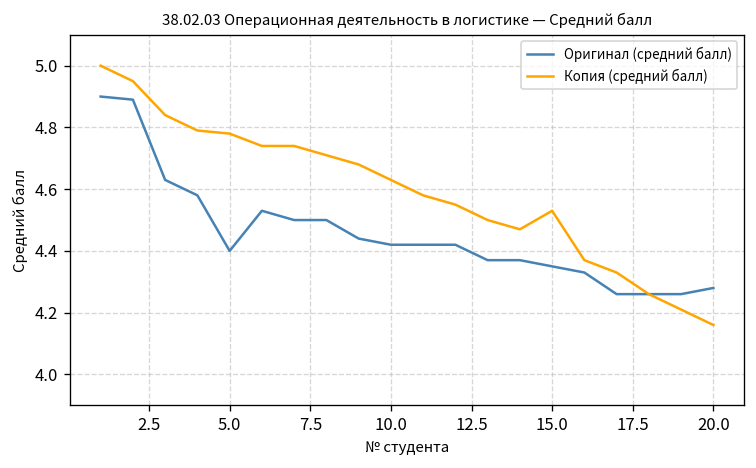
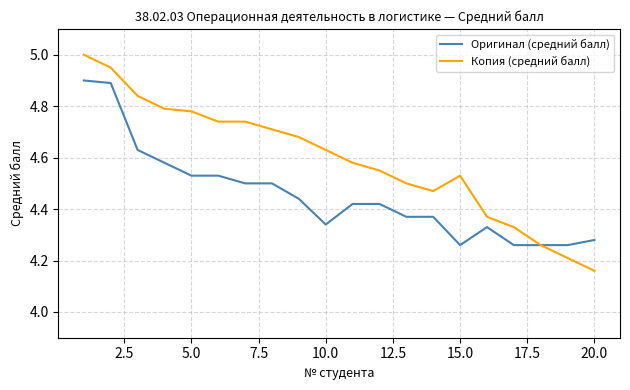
Оригинал (средний балл), 5.0: 4.40 -> 4.53
Оригинал (средний балл), 10.0: 4.42 -> 4.34
Оригинал (средний балл), 15.0: 4.35 -> 4.26
